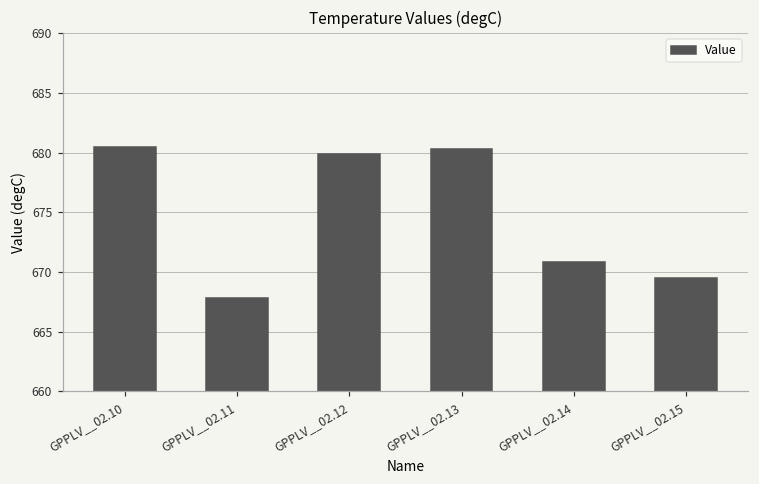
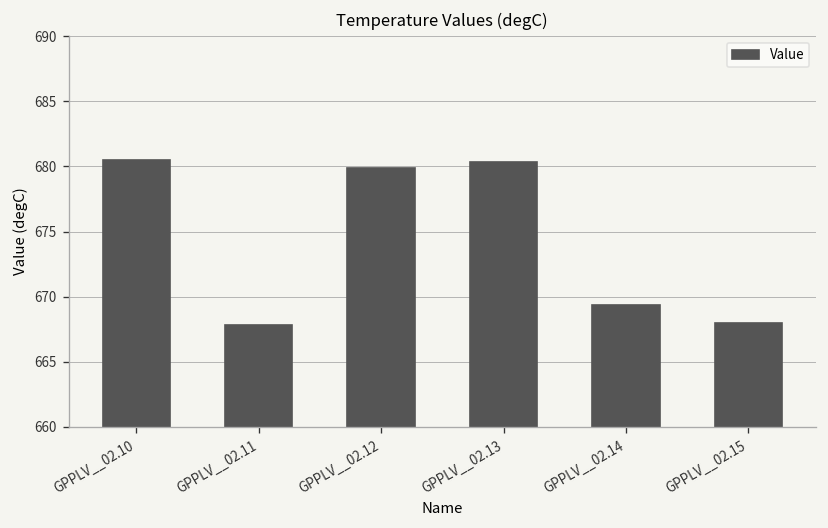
GPPLV__02.14: 670.8 -> 669.4
GPPLV__02.15: 669.5 -> 668.0
